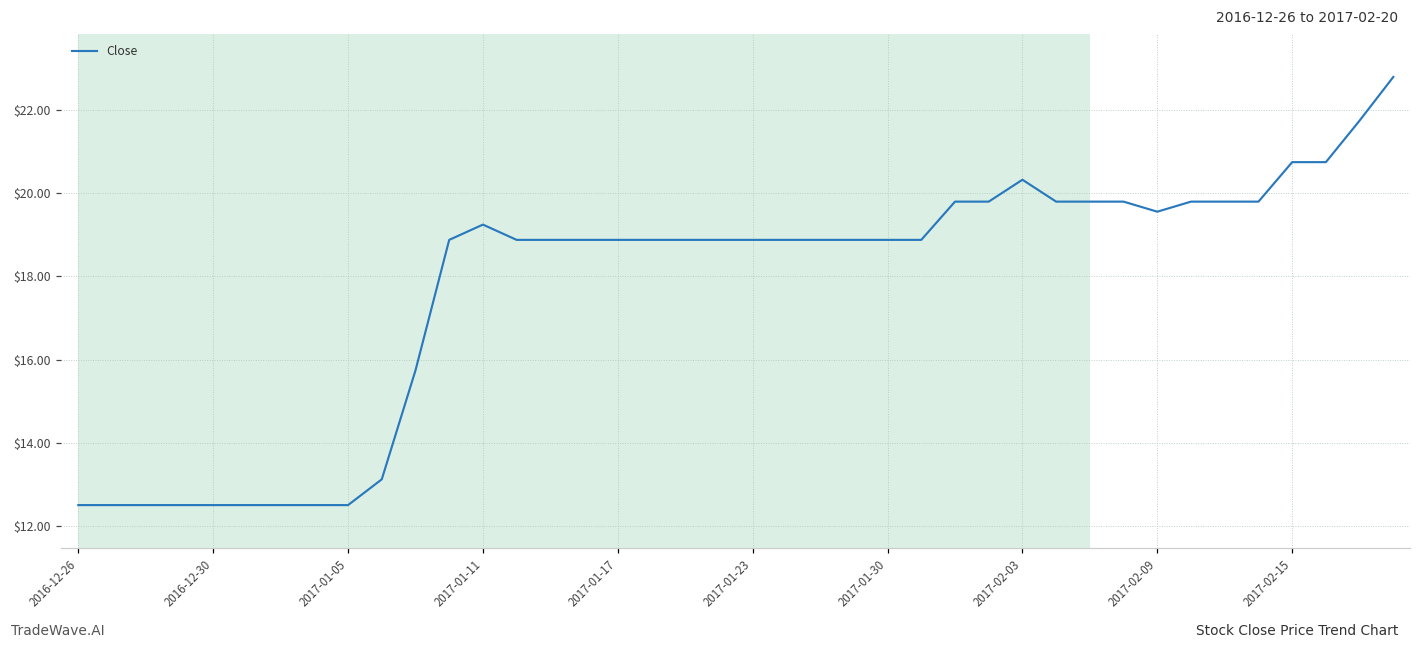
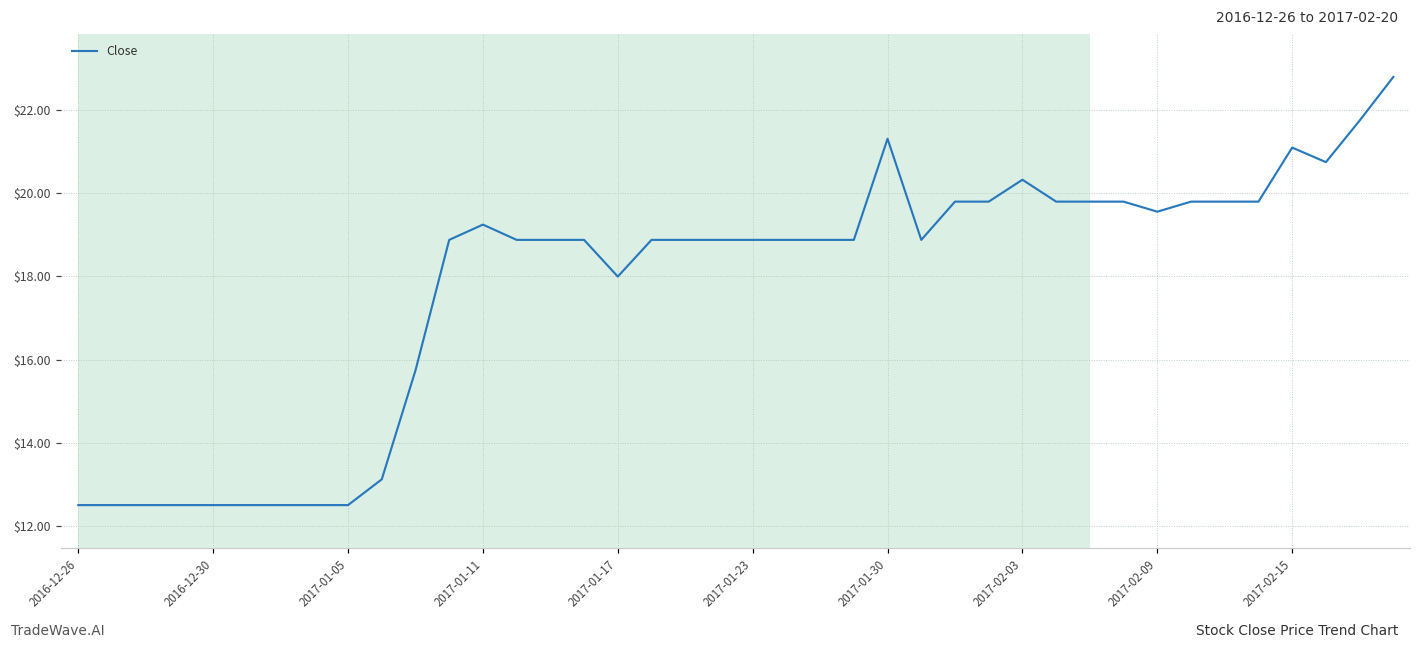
2017-01-17: $18.9 -> $18.0
2017-01-30: $18.9 -> $21.3
2017-02-15: $20.8 -> $21.1
